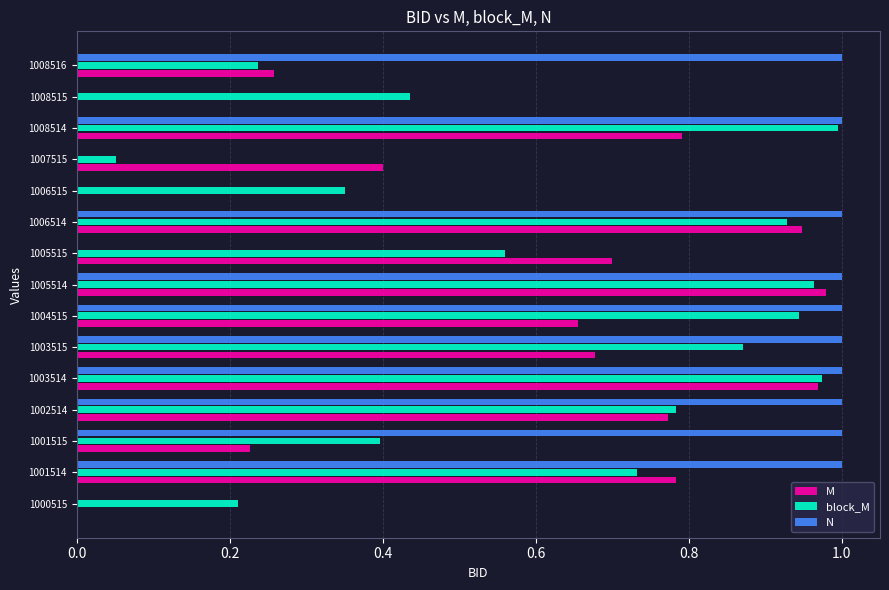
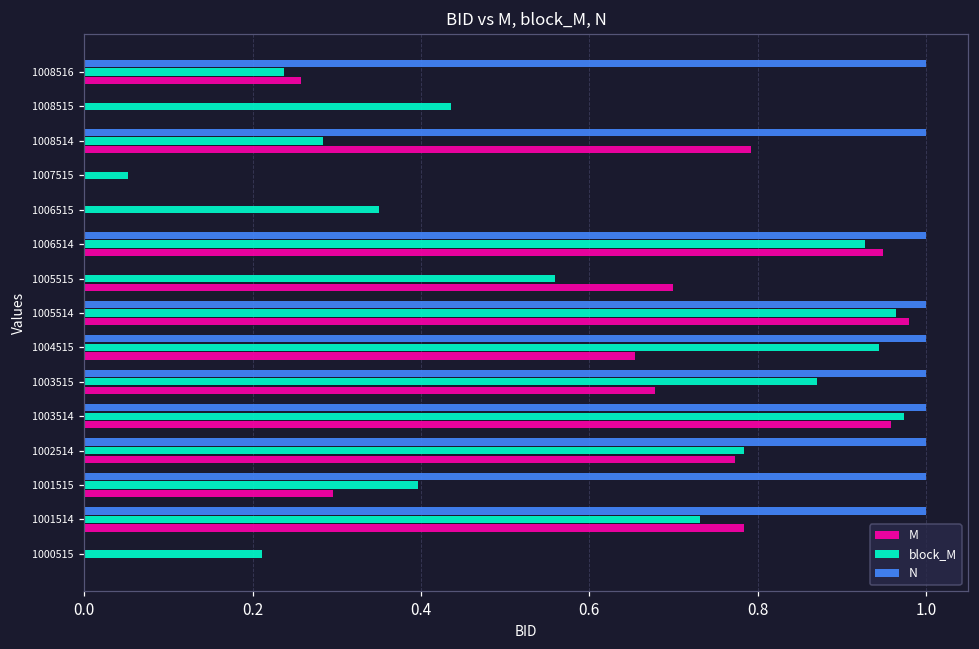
block_M, 1008514: 0.99 -> 0.28
M, 1007515: 0.4 -> 0.0
M, 1003514: 0.97 -> 0.96
M, 1001515: 0.23 -> 0.30
